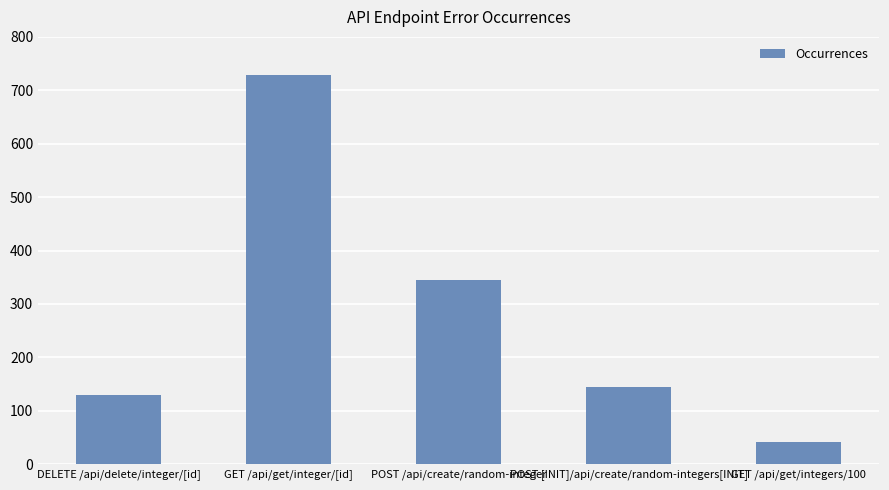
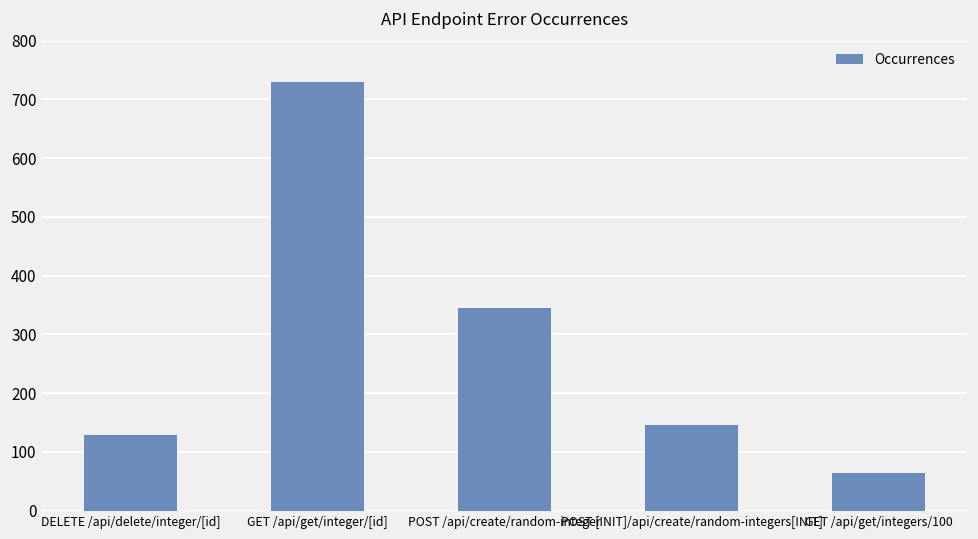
GET /api/get/integers/100: 40 -> 60
